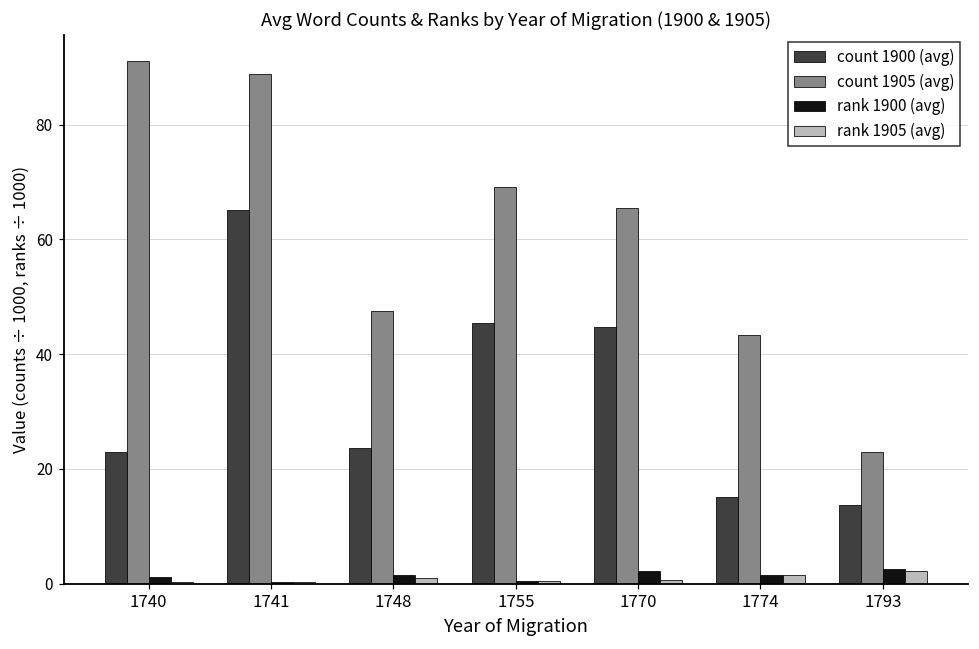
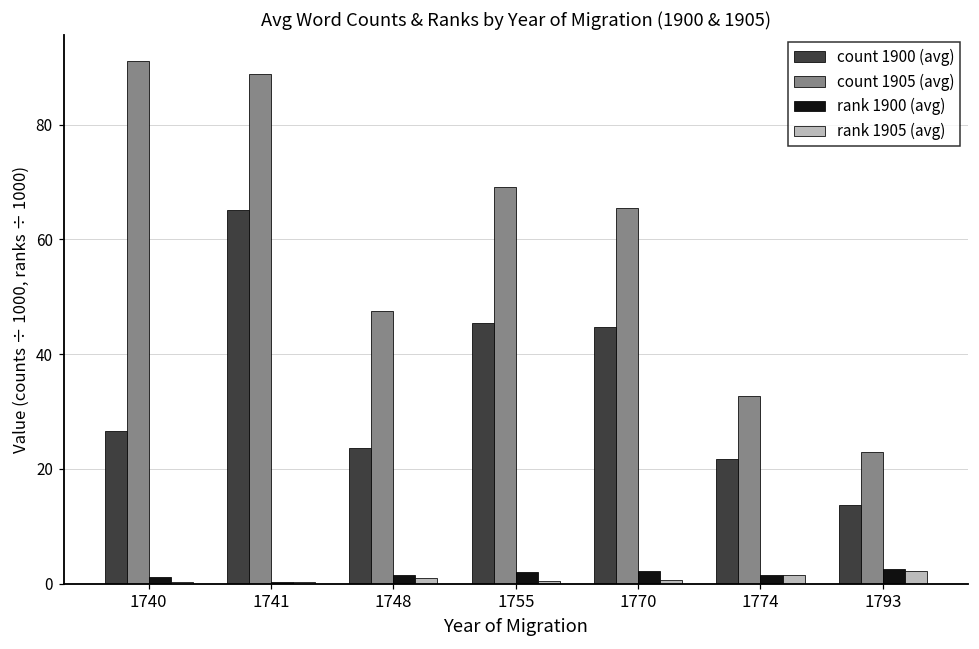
count 1900 (avg), 1740: 23 -> 27
rank 1900 (avg), 1755: 1 -> 2
count 1900 (avg), 1774: 15 -> 22
count 1905 (avg), 1774: 43 -> 33
